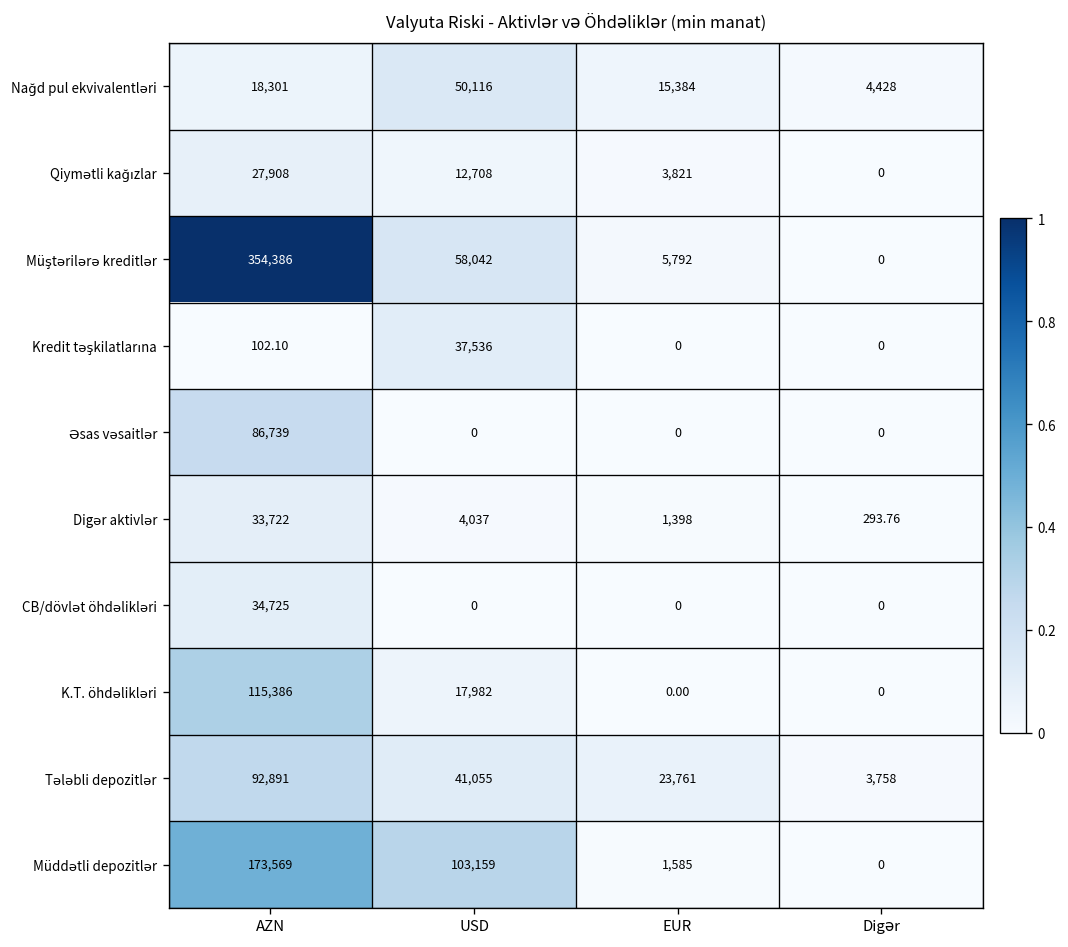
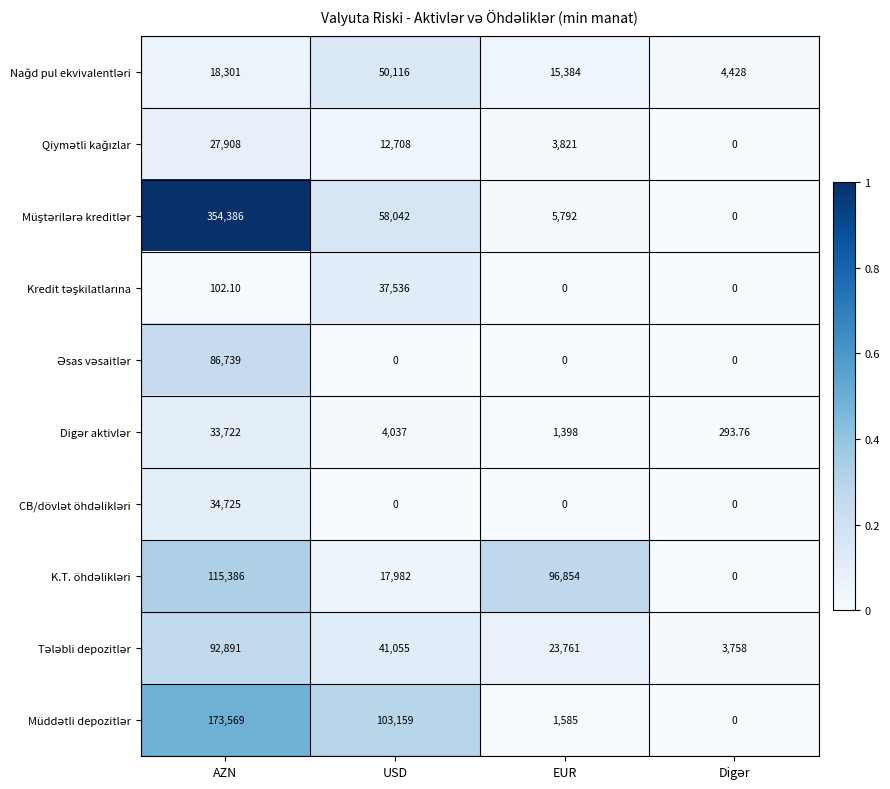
K.T. öhdəlikləri, EUR: 0.00 -> 96,854
